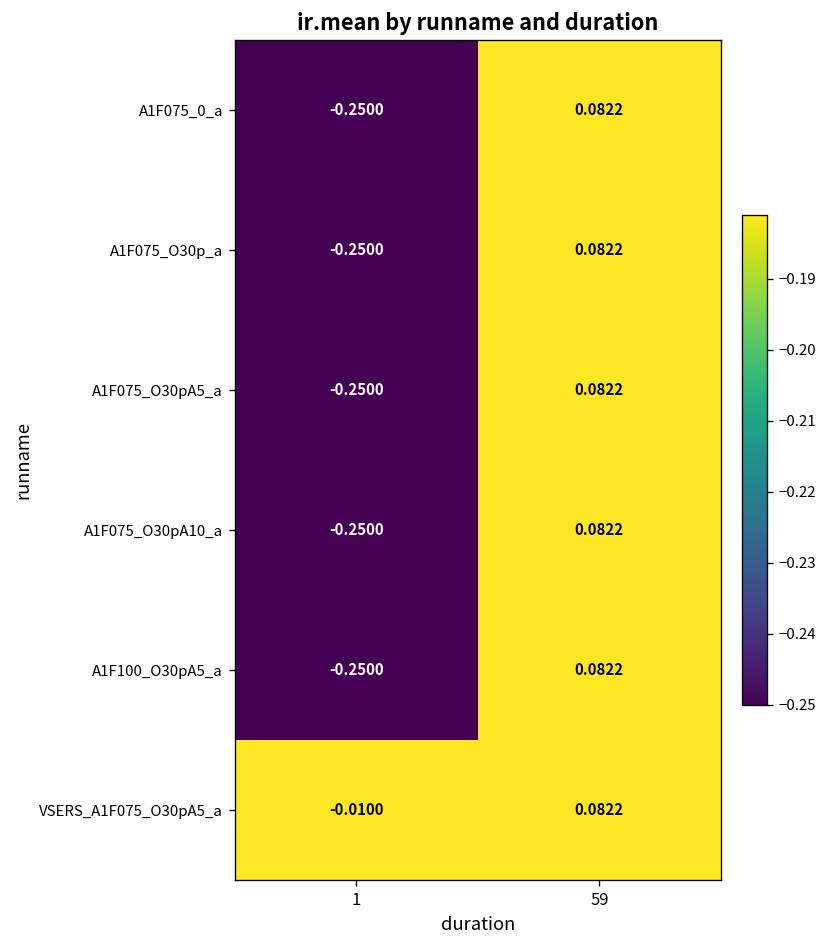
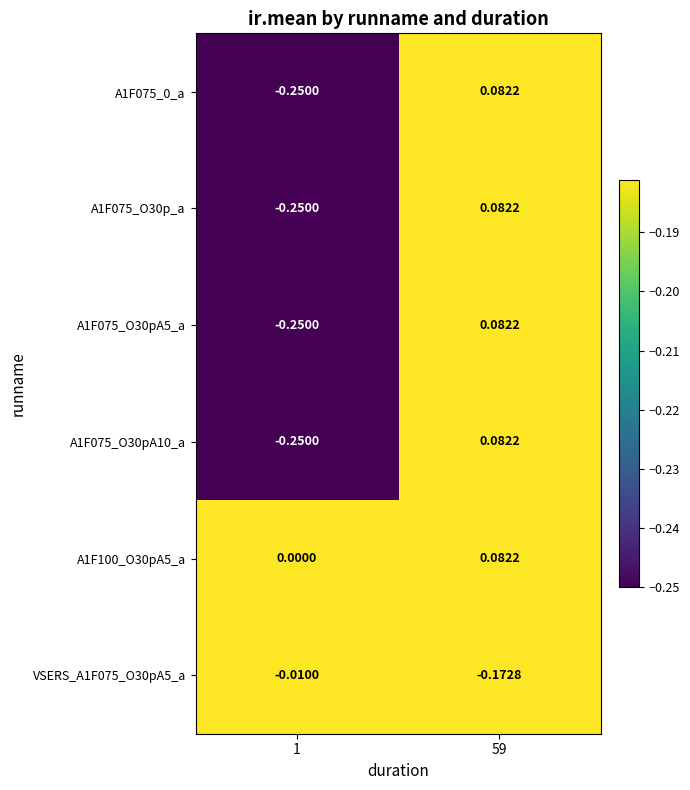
A1F100_O30pA5_a, 1: -0.2500 -> 0.0000
VSERS_A1F075_O30pA5_a, 59: 0.0822 -> -0.1728
